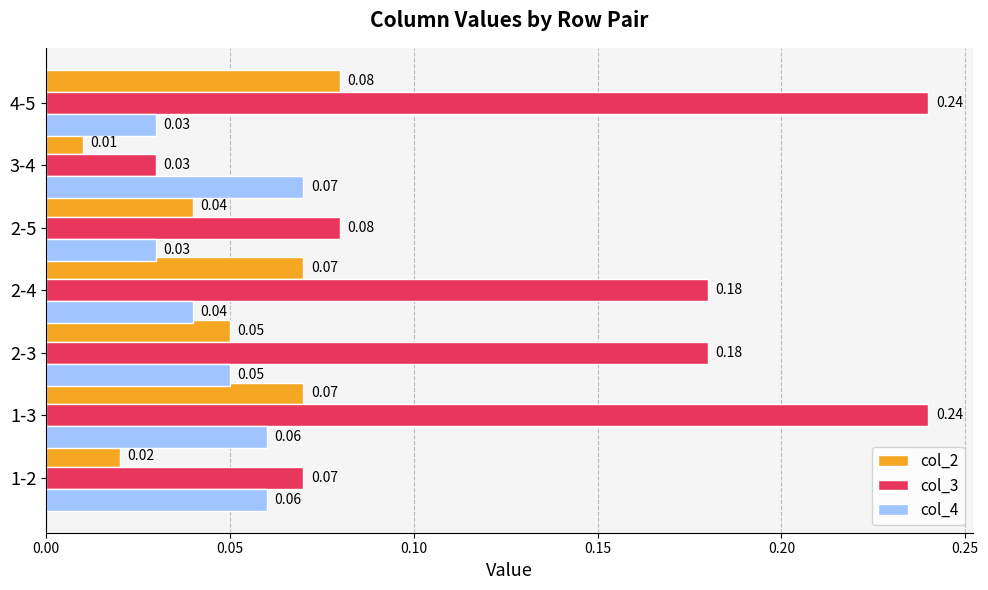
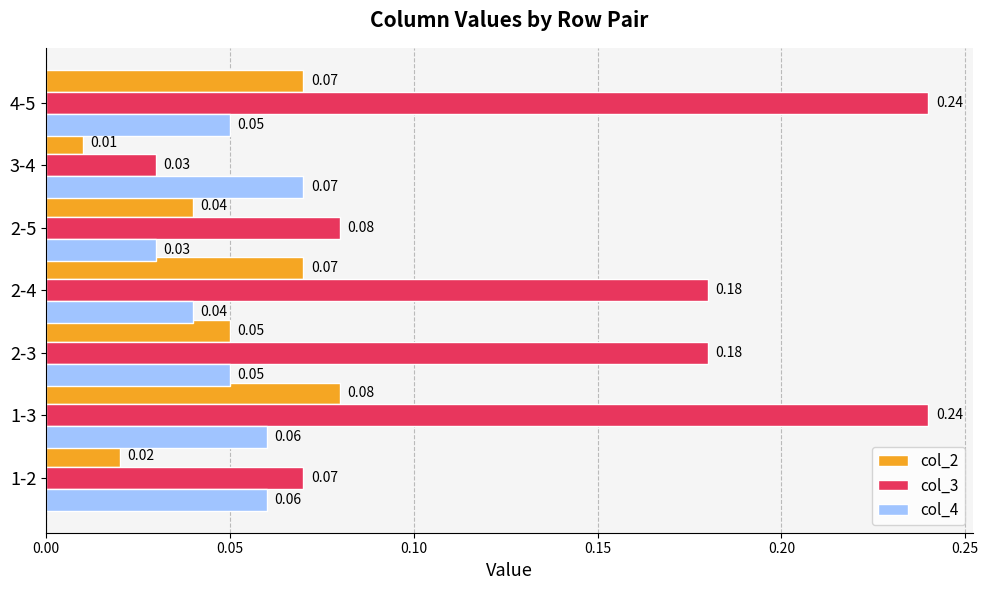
col_2, 4-5: 0.08 -> 0.07
col_4, 4-5: 0.03 -> 0.05
col_2, 1-3: 0.07 -> 0.08
